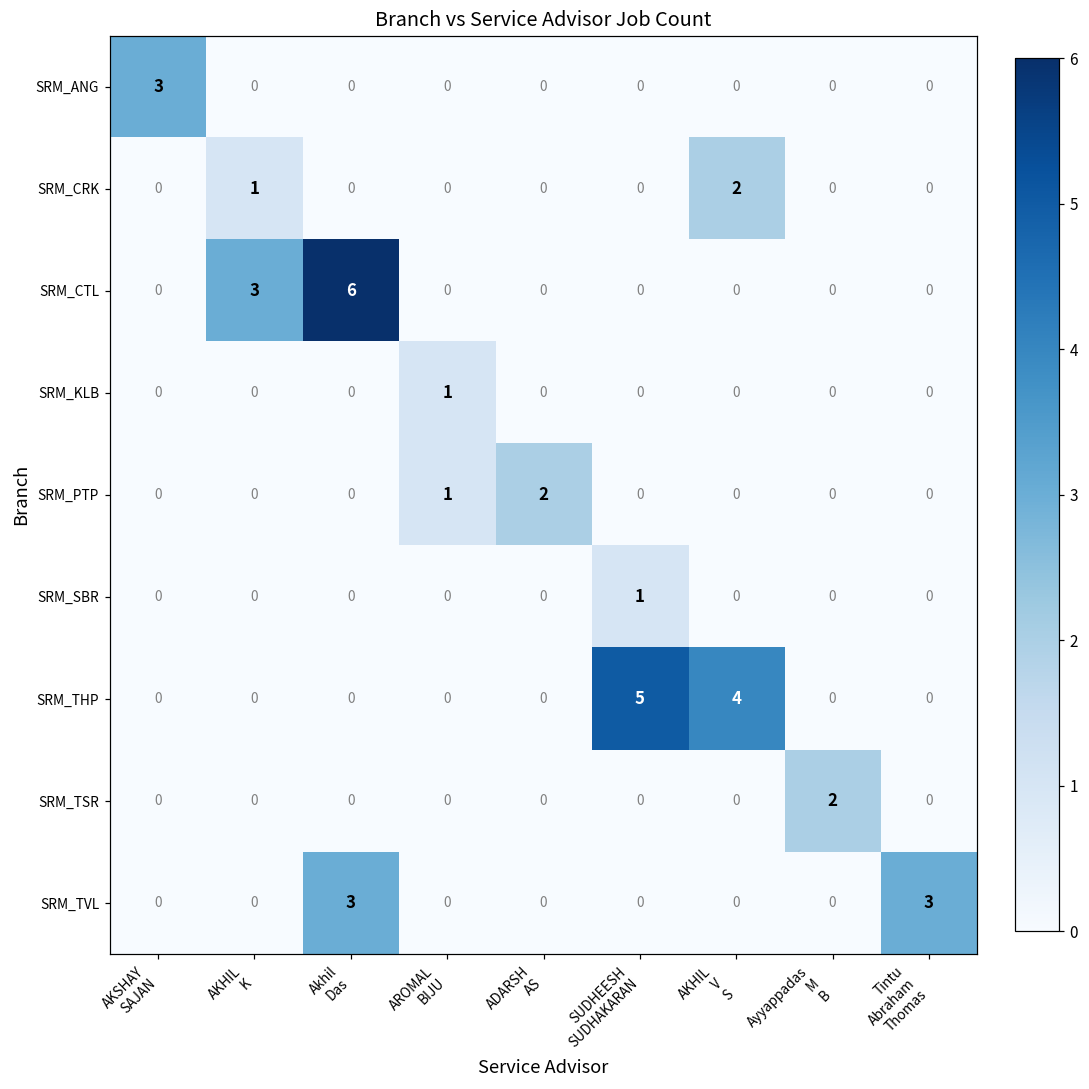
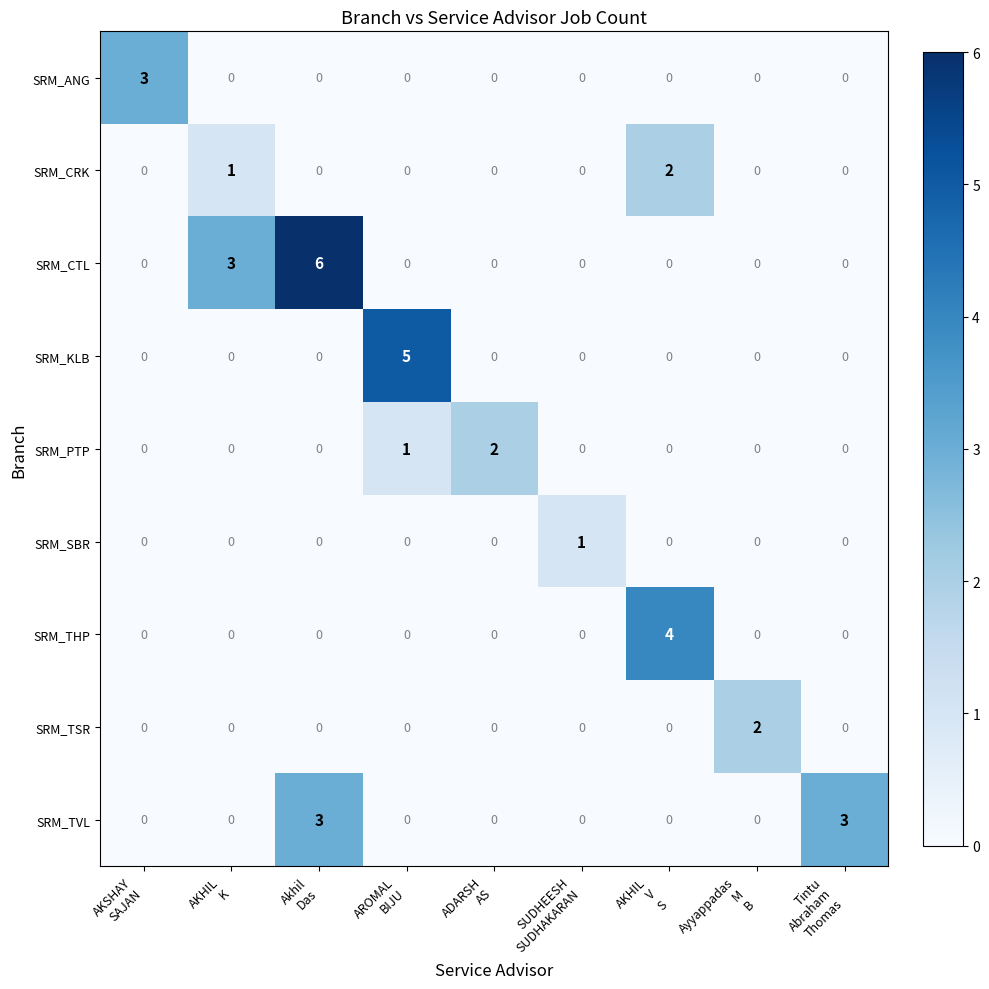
SRM_KLB, AROMAL BIJU: 1 -> 5
SRM_THP, SUDHEESH SUDHAKARAN: 5 -> 0
